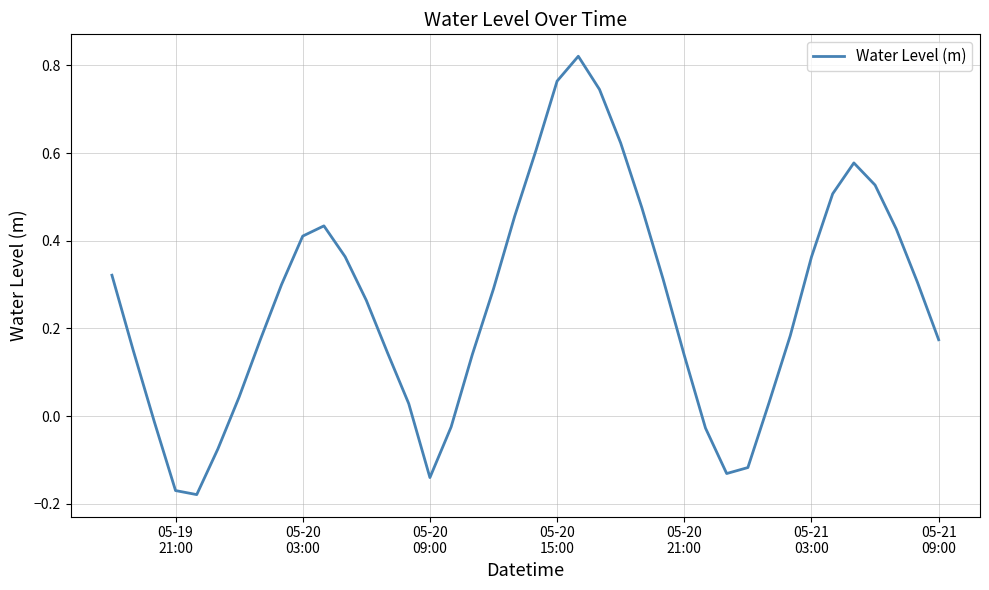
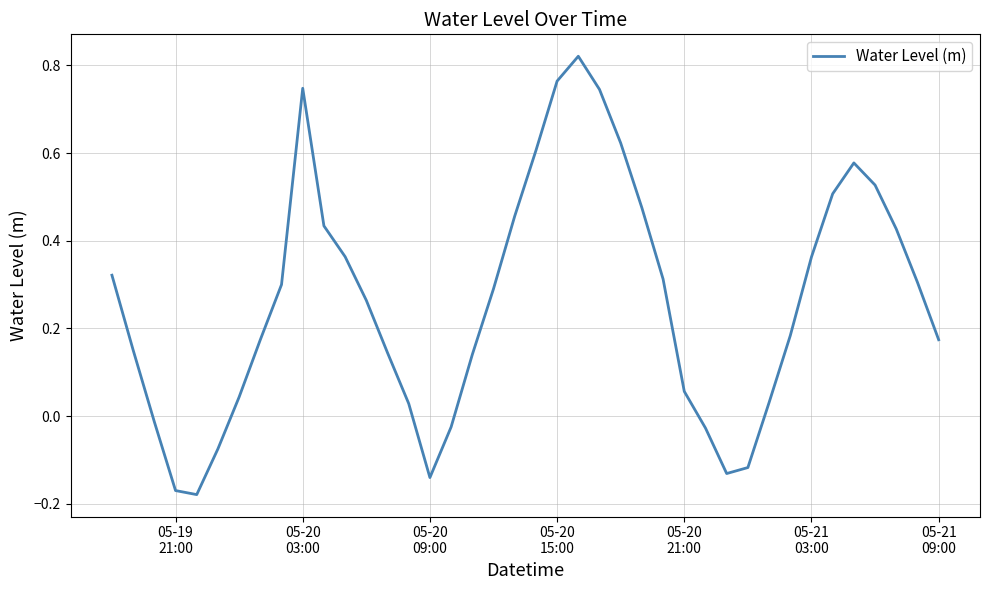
05-20 03:00: 0.41 -> 0.75
05-20 21:00: 0.14 -> 0.06
